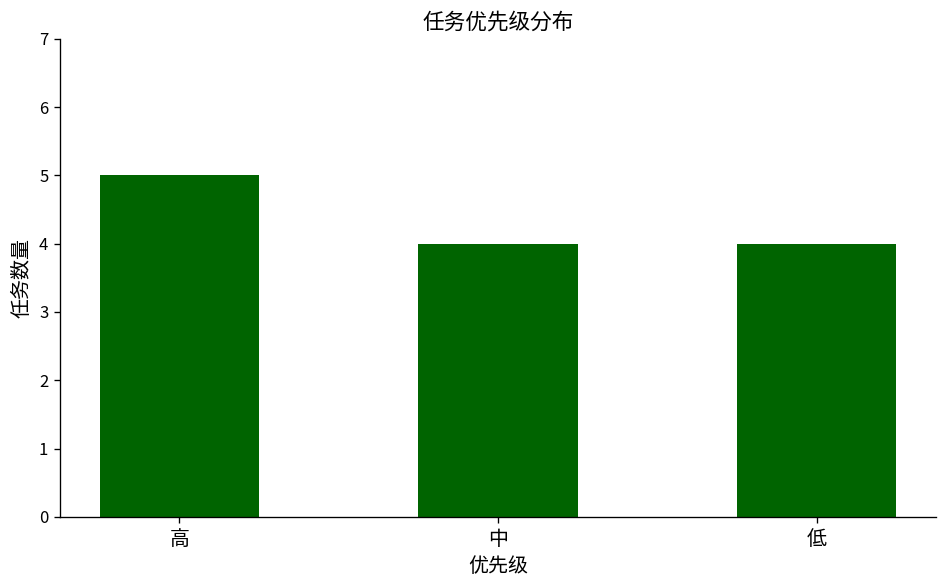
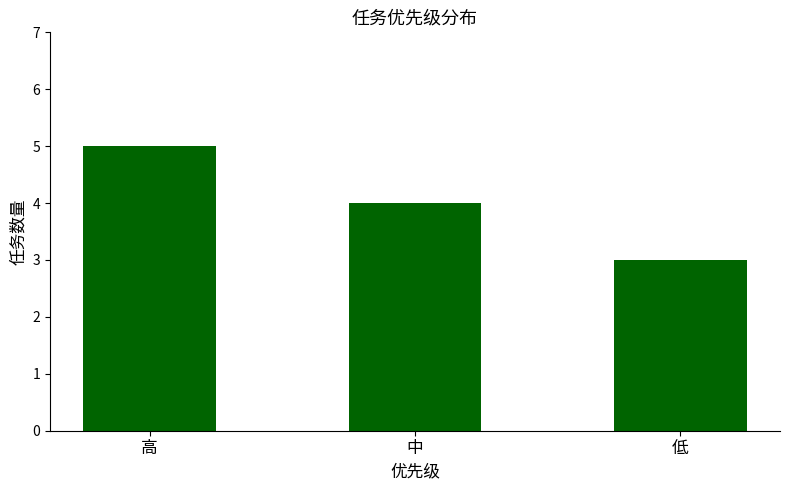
低: 4 -> 3
